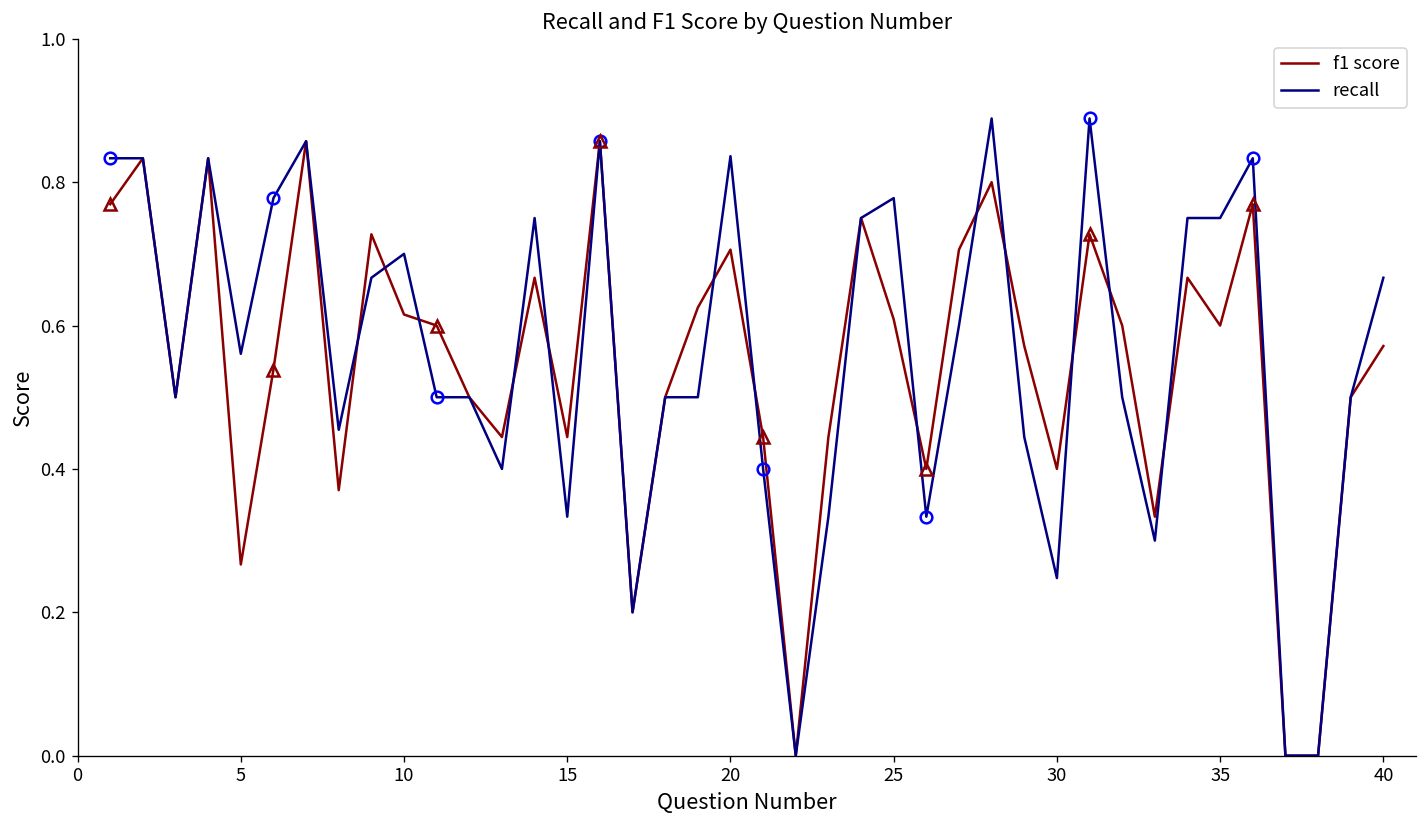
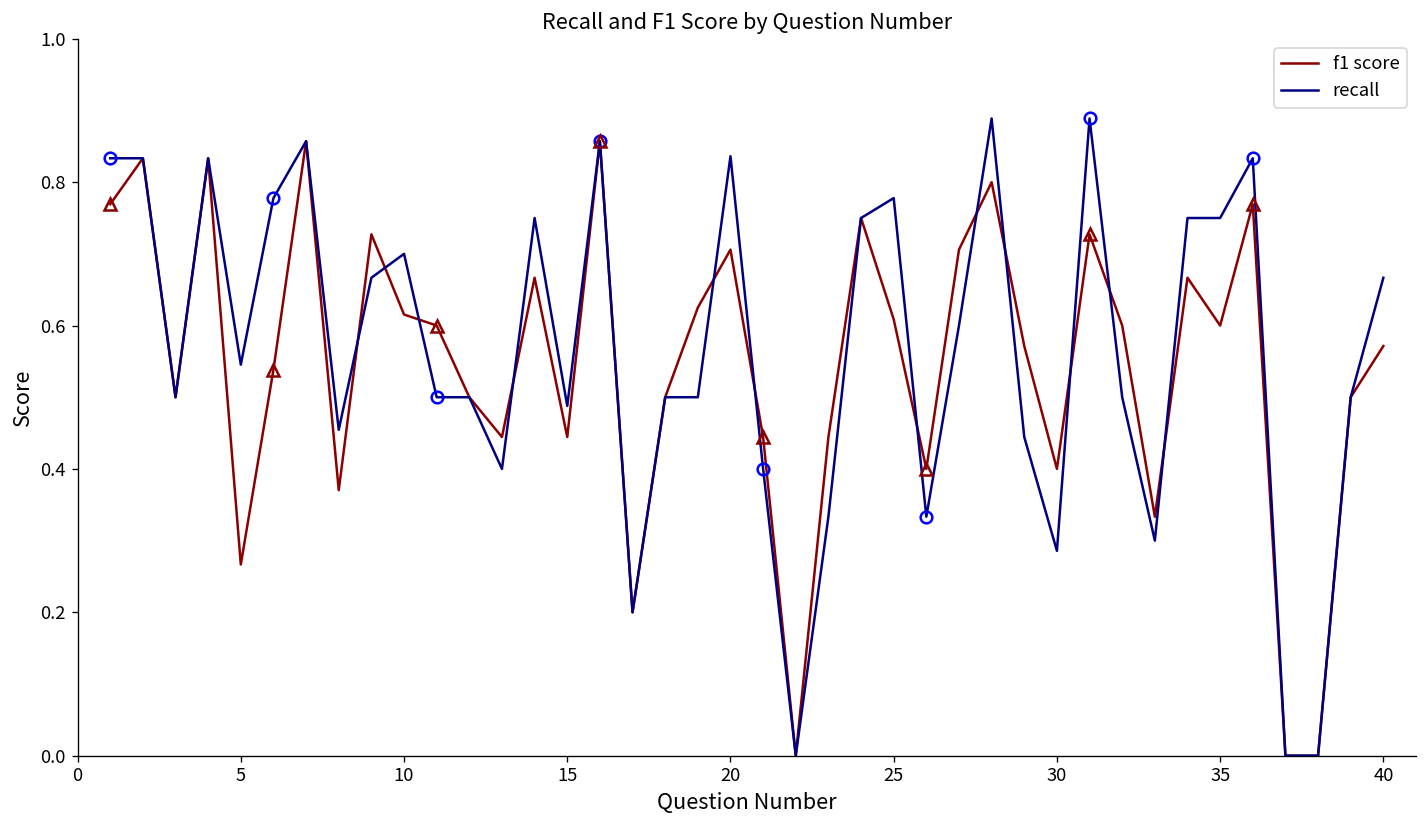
recall, 5: 0.56 -> 0.55
recall, 15: 0.33 -> 0.49
recall, 30: 0.25 -> 0.29
